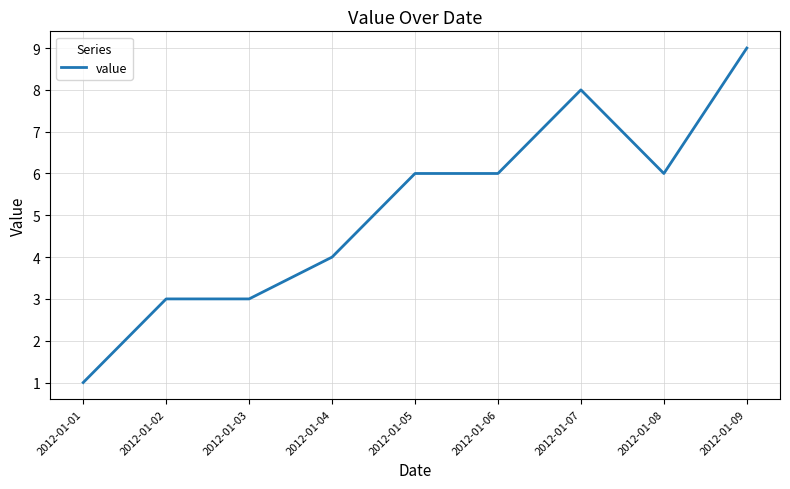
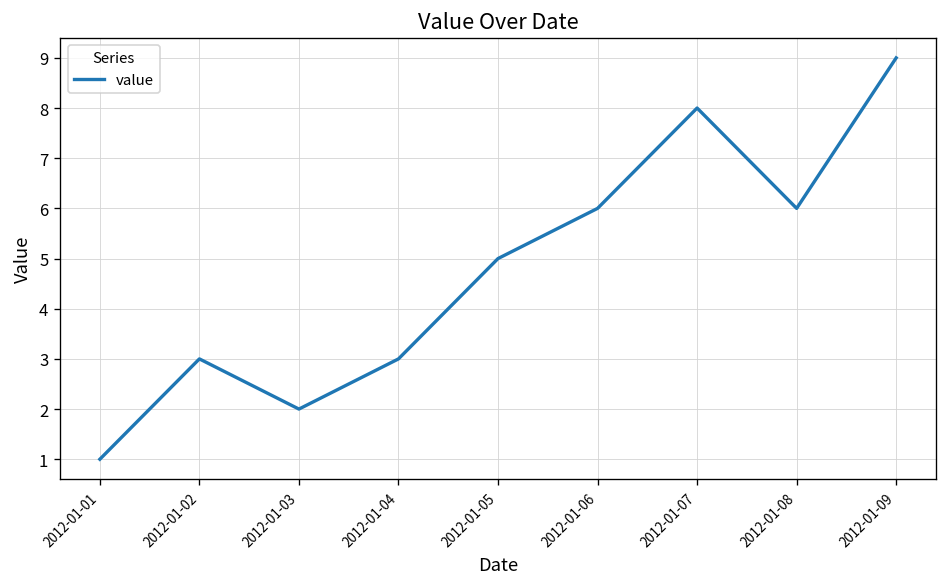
2012-01-03: 3 -> 2
2012-01-04: 4 -> 3
2012-01-05: 6 -> 5
